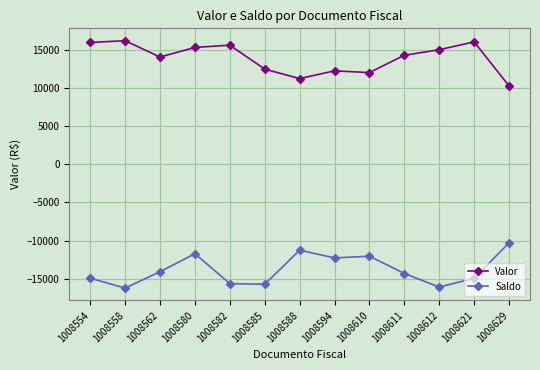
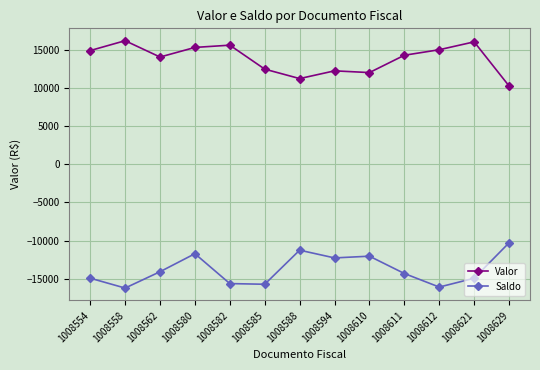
Valor, 1008554: 16000 -> 15000
